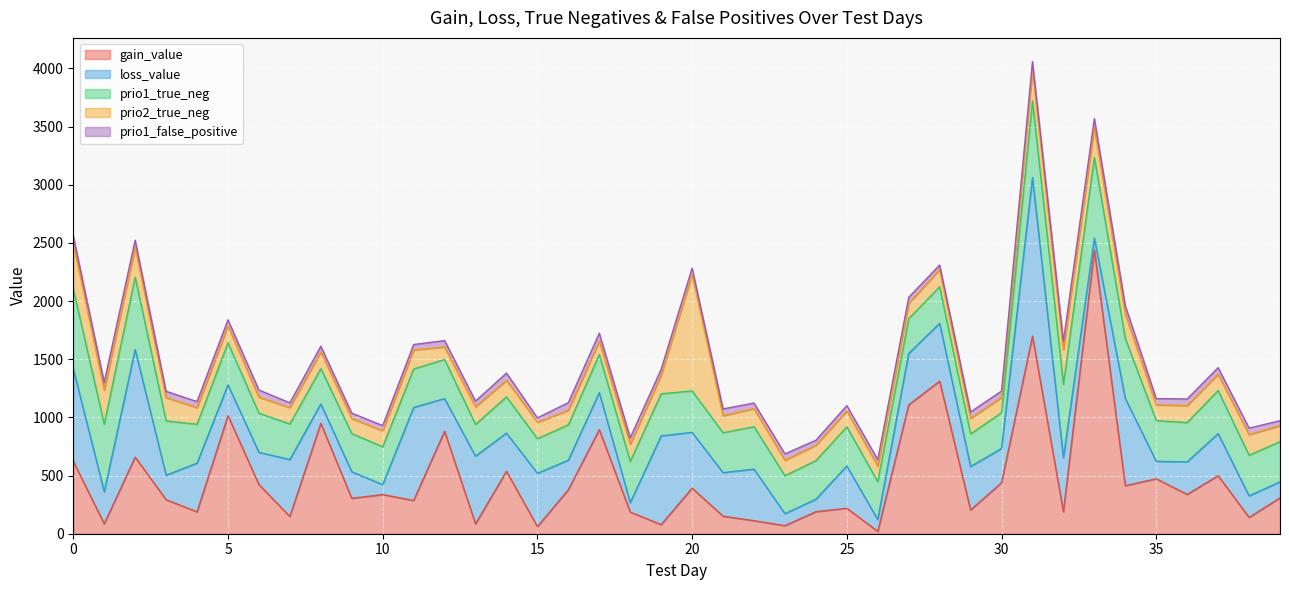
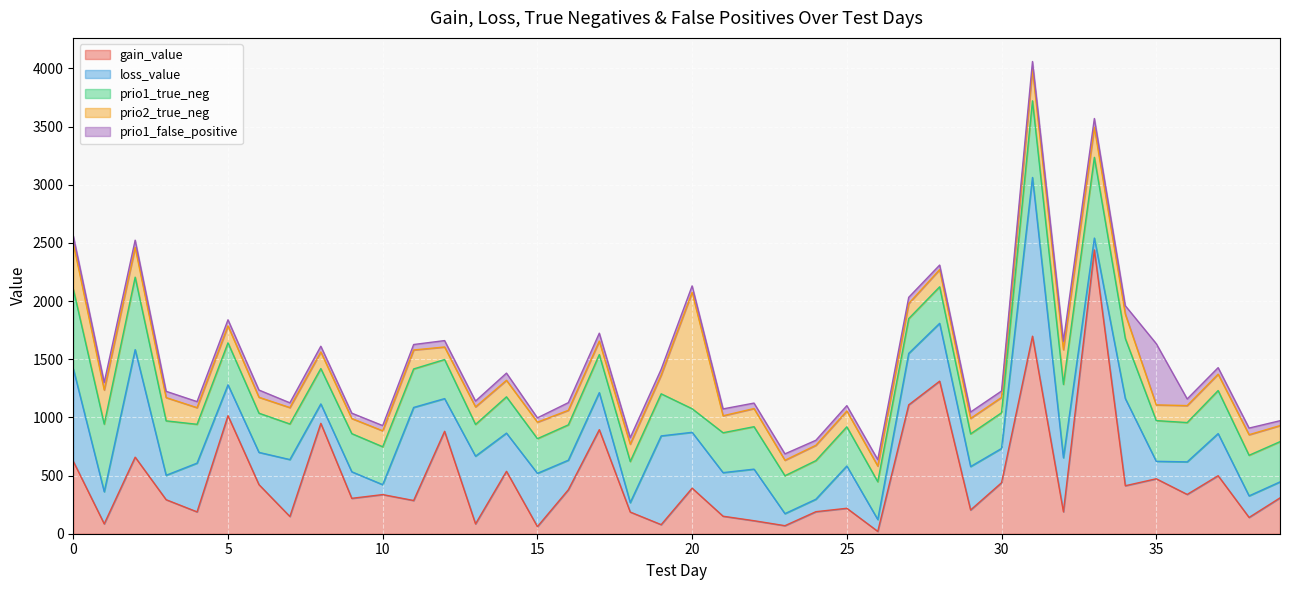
prio1_true_neg, 20: 360 -> 200
prio1_false_positive, 35: 50 -> 530
